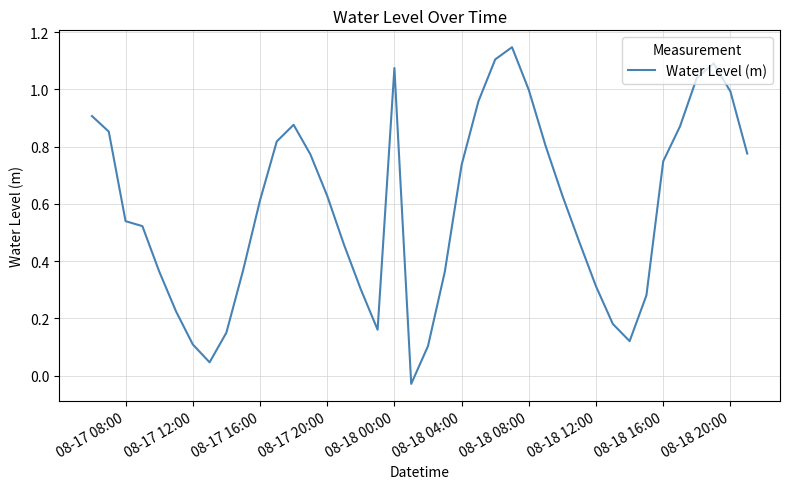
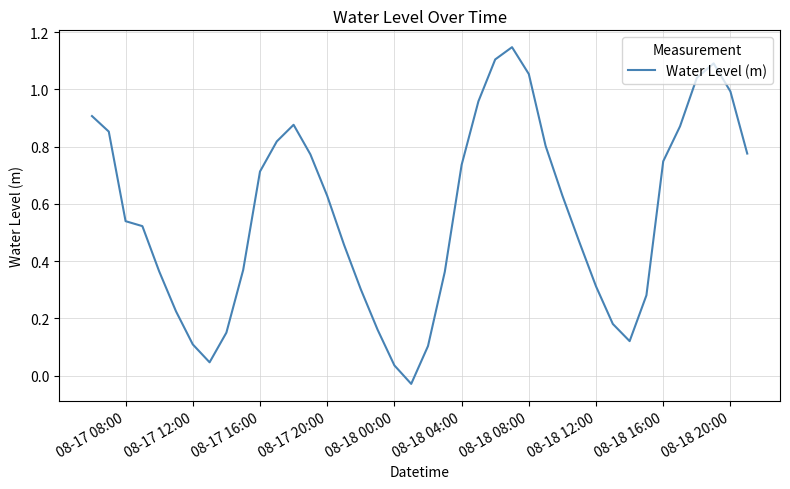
08-17 16:00: 0.61 -> 0.71
08-18 00:00: 1.07 -> 0.04
08-18 08:00: 1.00 -> 1.05
